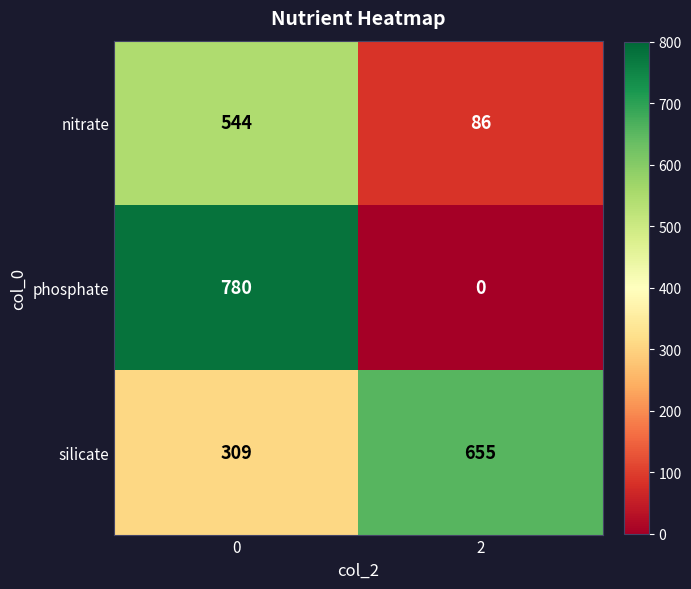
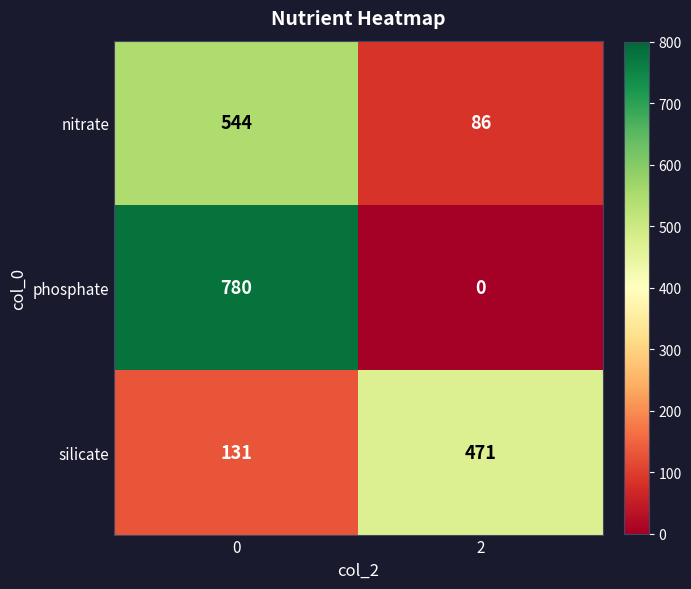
silicate, 0: 309 -> 131
silicate, 2: 655 -> 471
